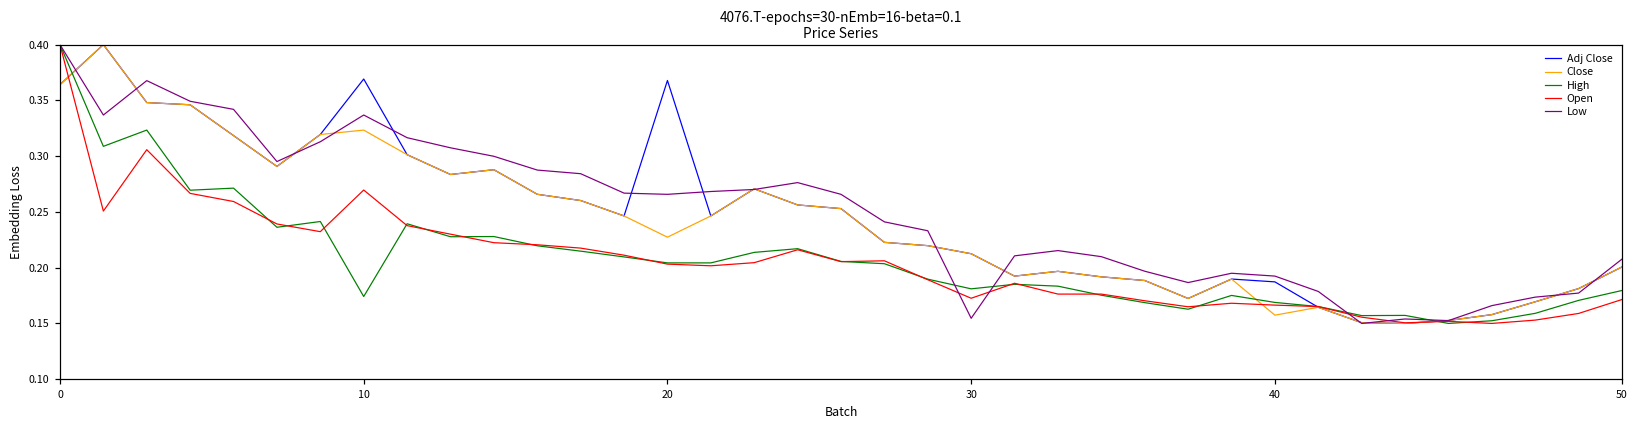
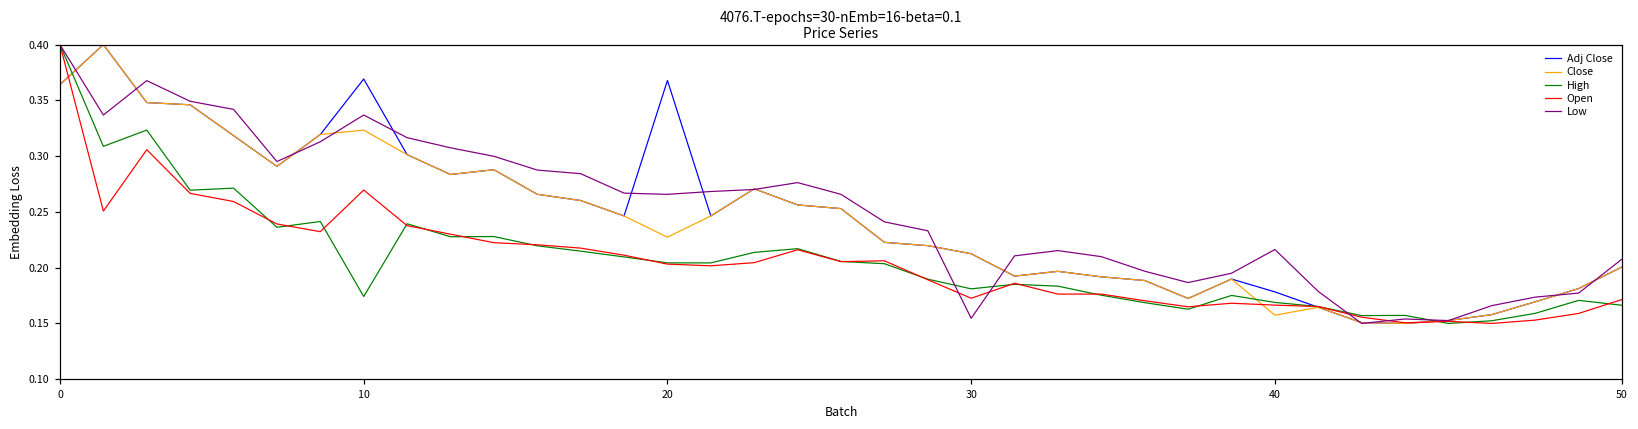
Adj Close, 40: 0.187 -> 0.178
Low, 40: 0.192 -> 0.216
High, 50: 0.180 -> 0.166
